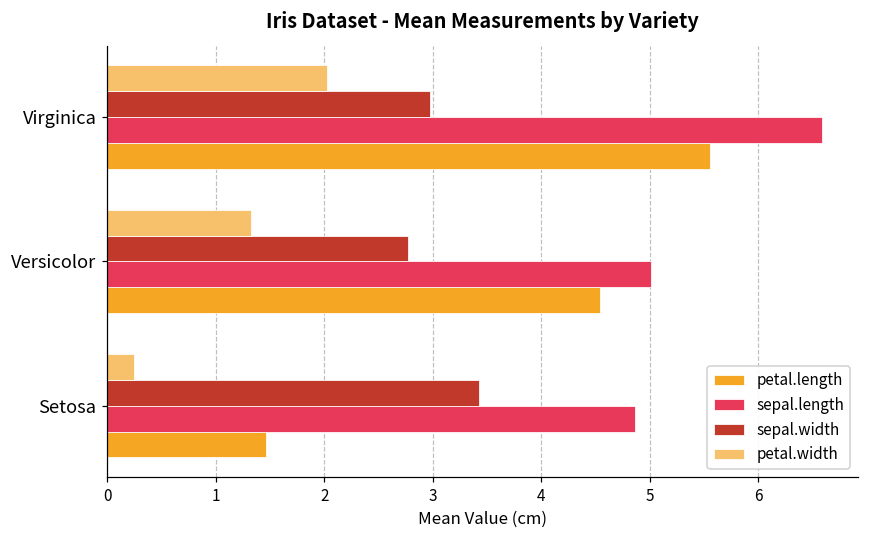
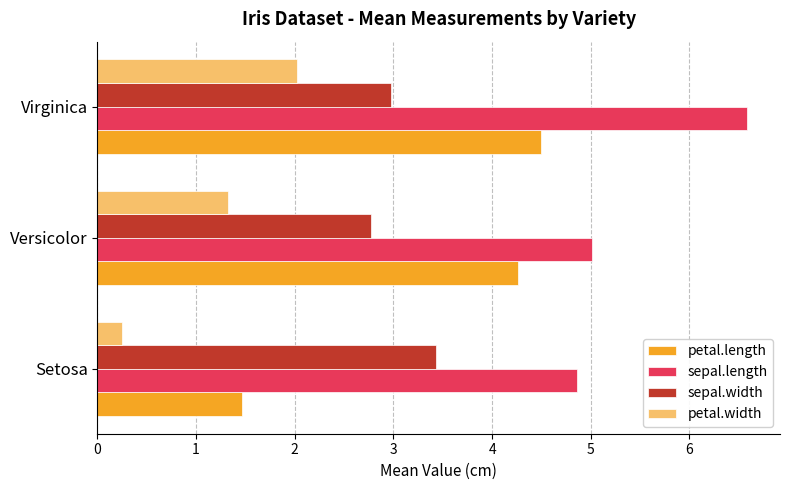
petal.length, Virginica: 5.6 -> 4.5
petal.length, Versicolor: 4.5 -> 4.3
